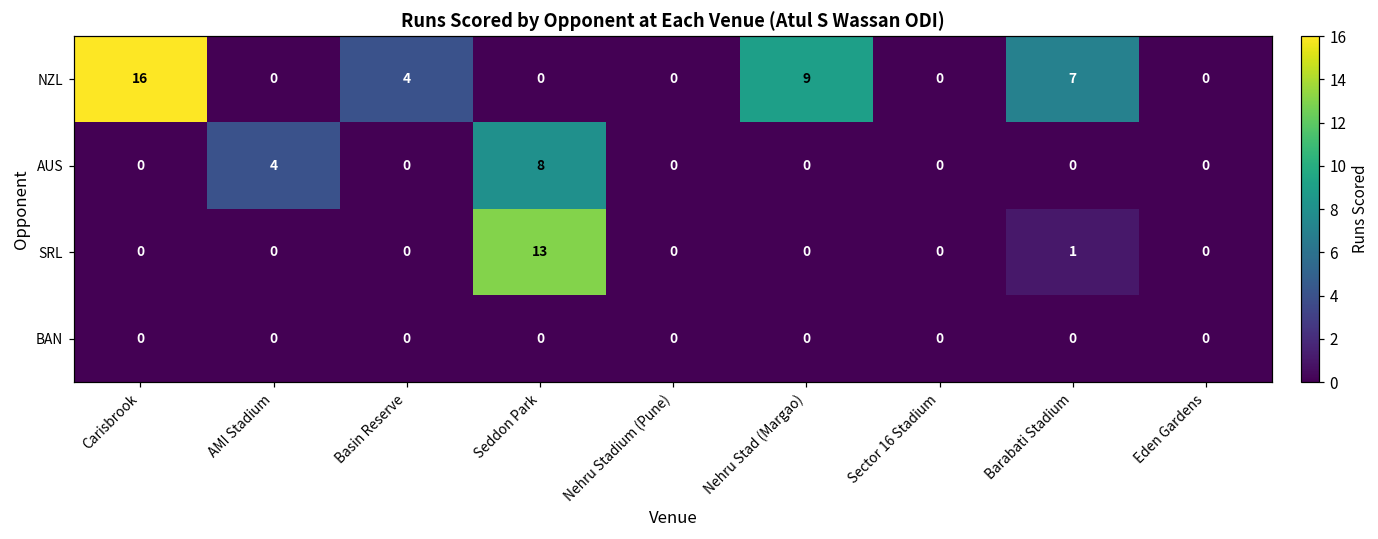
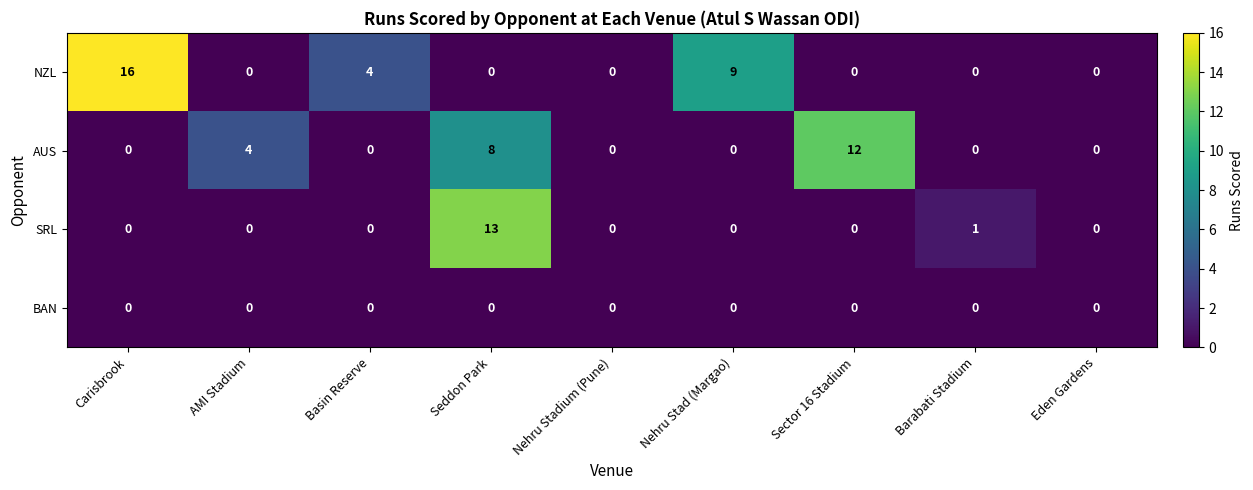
NZL, Barabati Stadium: 7 -> 0
AUS, Sector 16 Stadium: 0 -> 12
